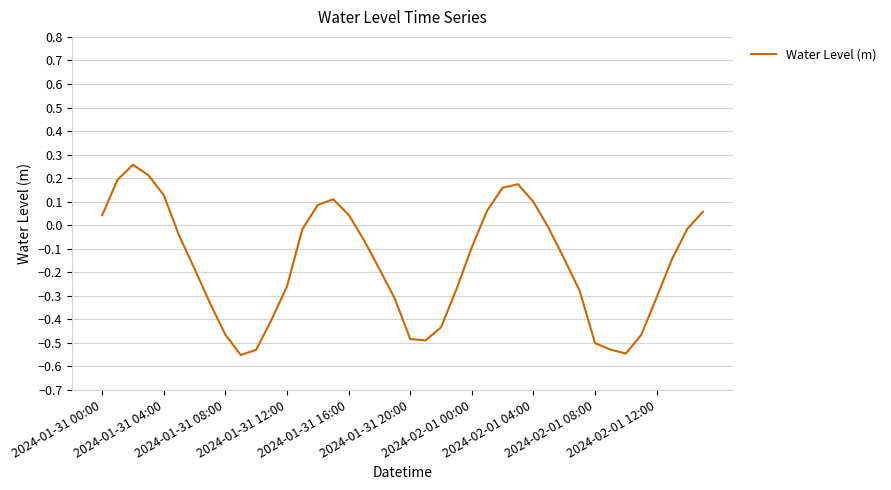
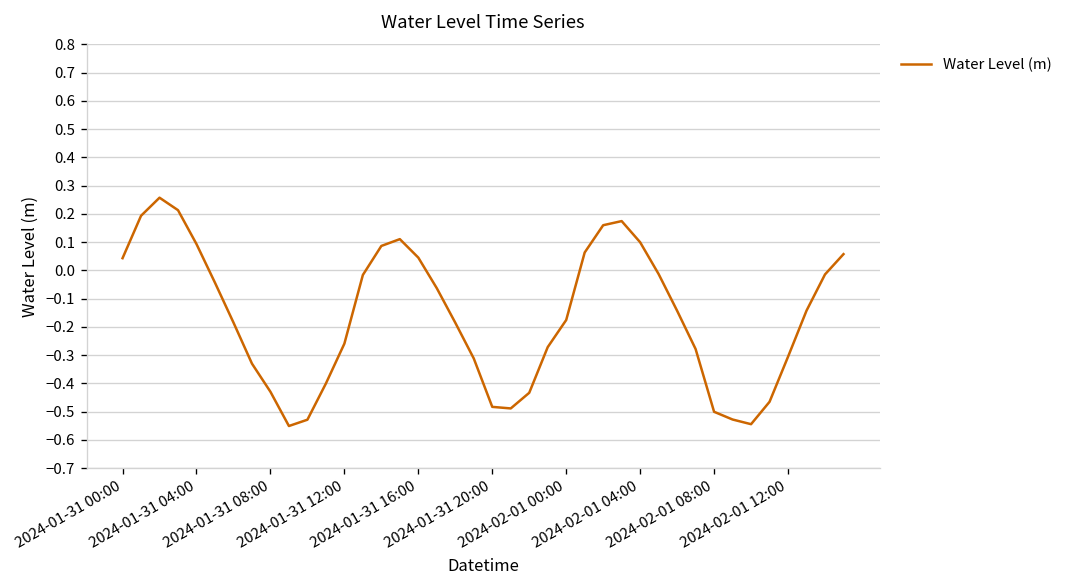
2024-01-31 04:00: 0.13 -> 0.09
2024-01-31 08:00: -0.47 -> -0.43
2024-02-01 00:00: -0.09 -> -0.18
